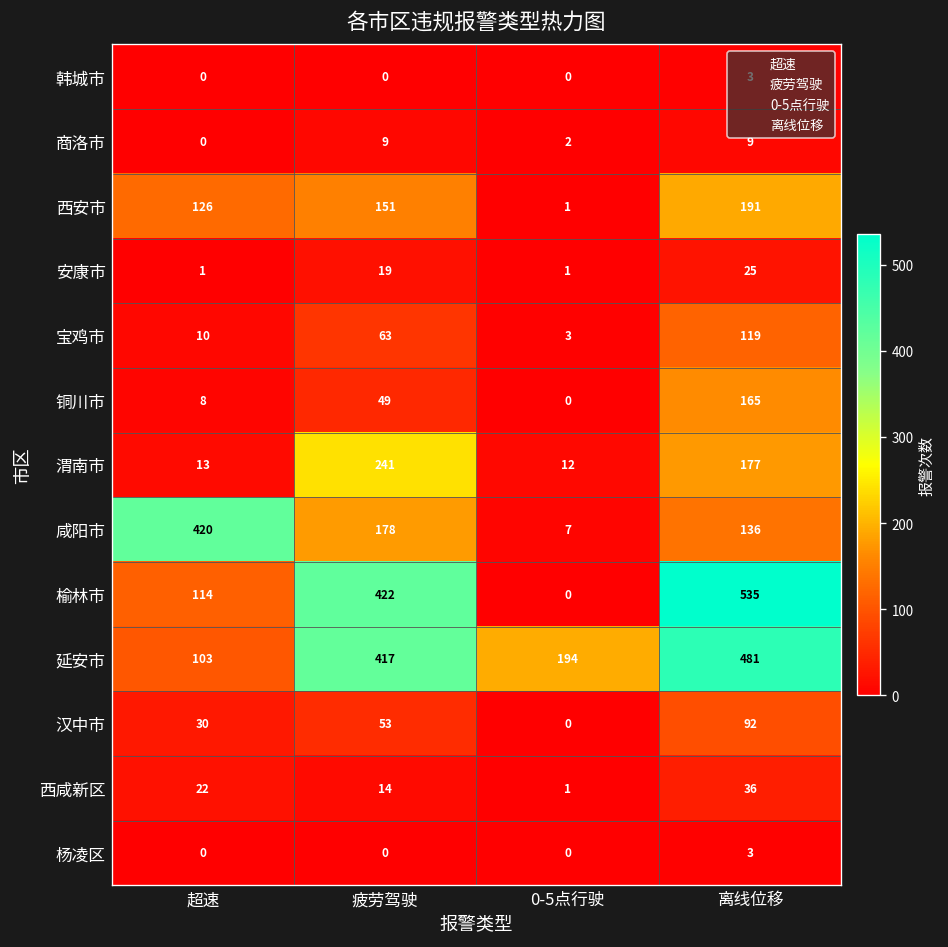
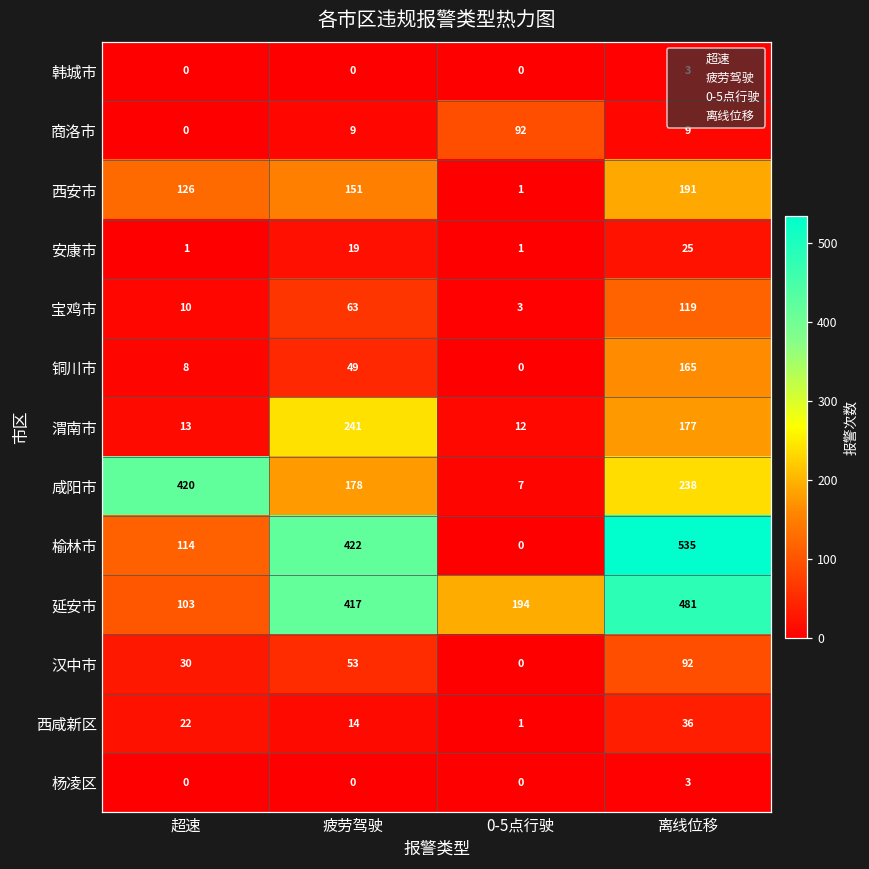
商洛市, 0-5点行驶: 2 -> 92
咸阳市, 离线位移: 136 -> 238
